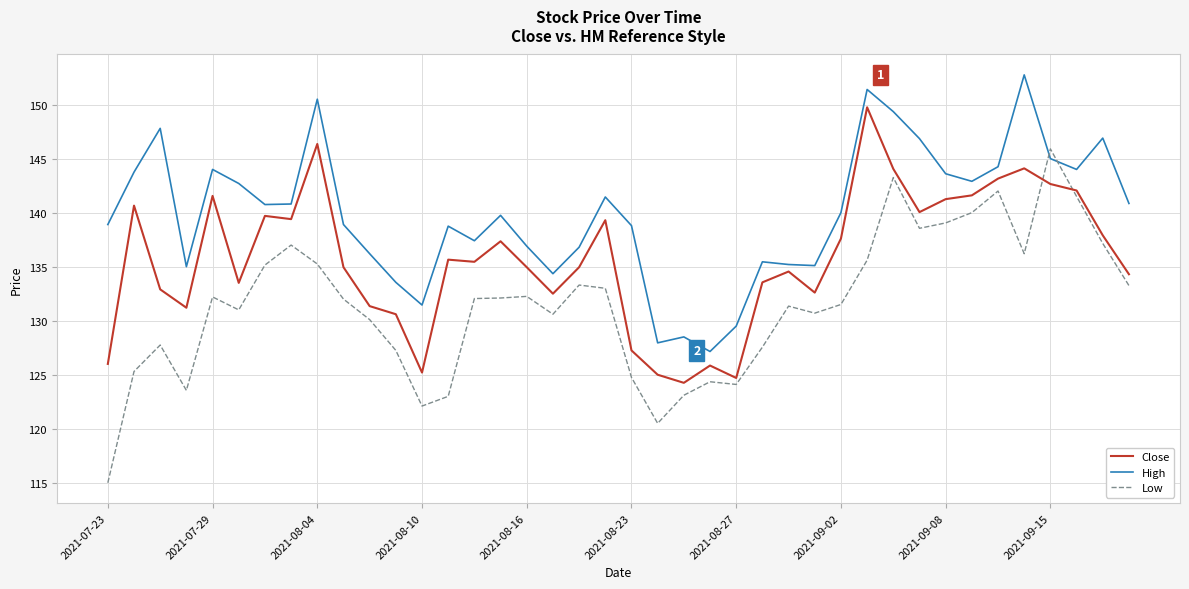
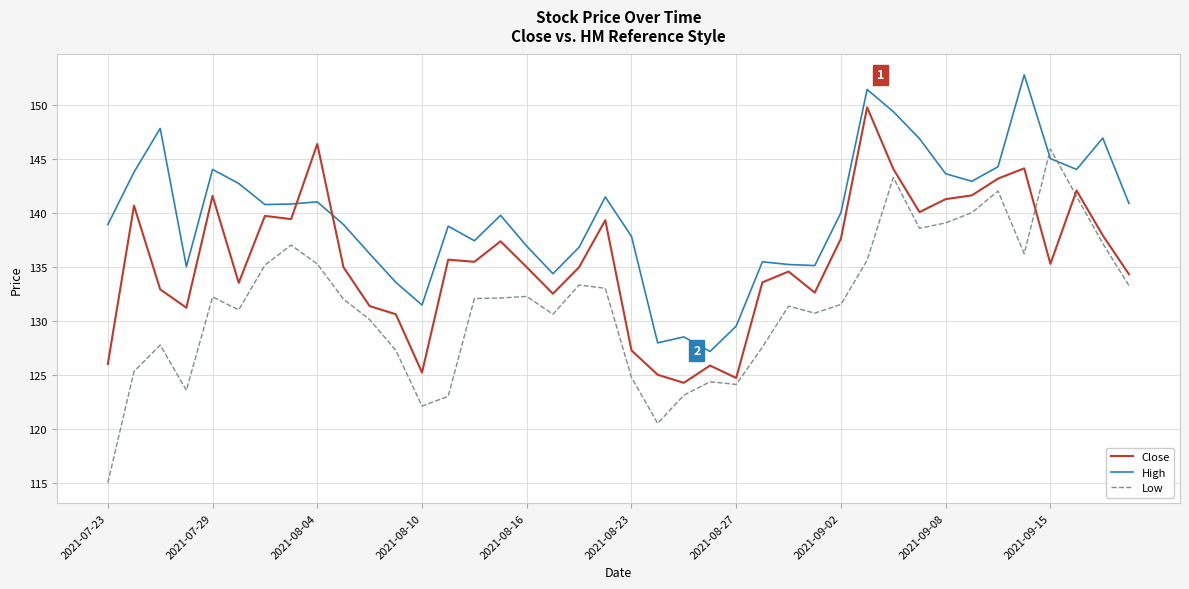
High, 2021-08-04: 150.5 -> 141.0
High, 2021-08-23: 138.8 -> 137.8
Close, 2021-09-15: 142.6 -> 135.3
